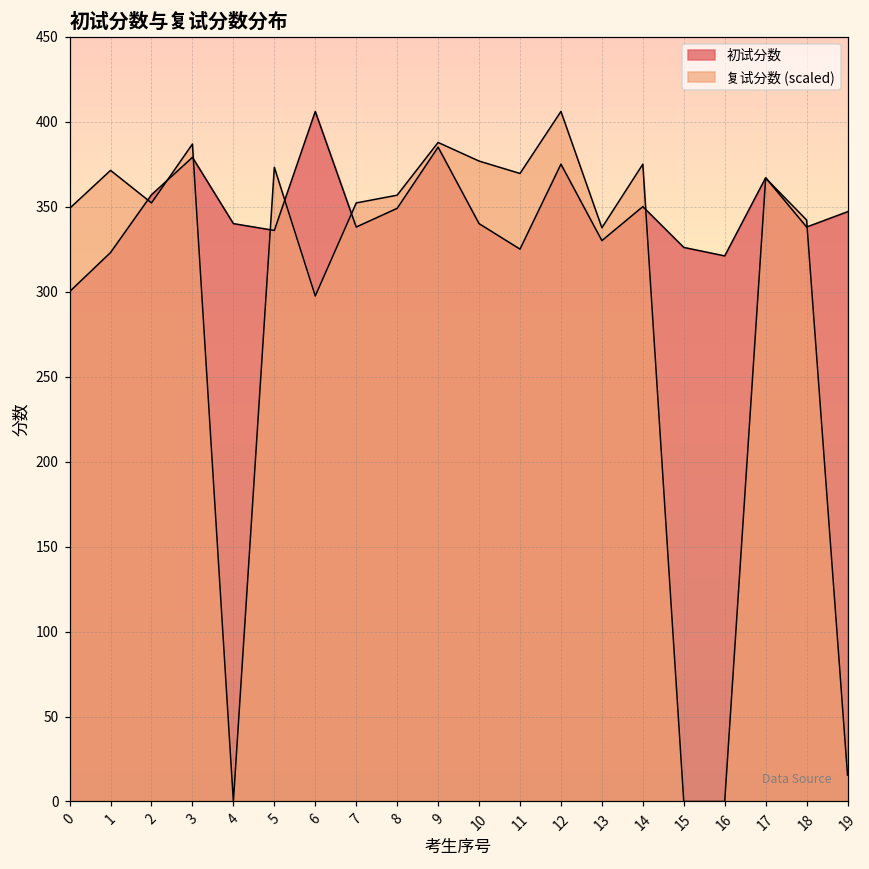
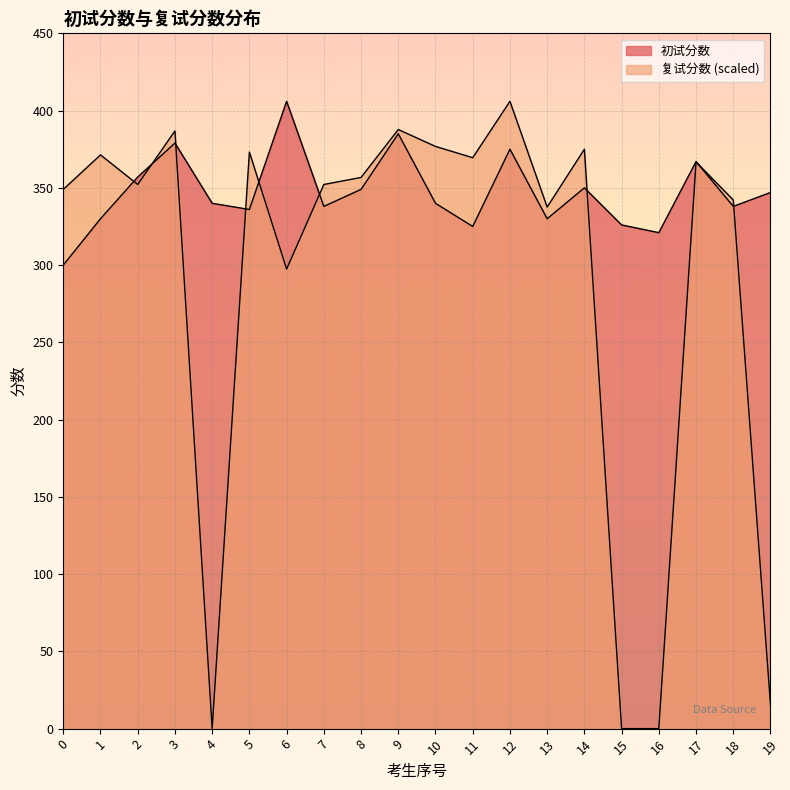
初试分数, 1: 323 -> 330
